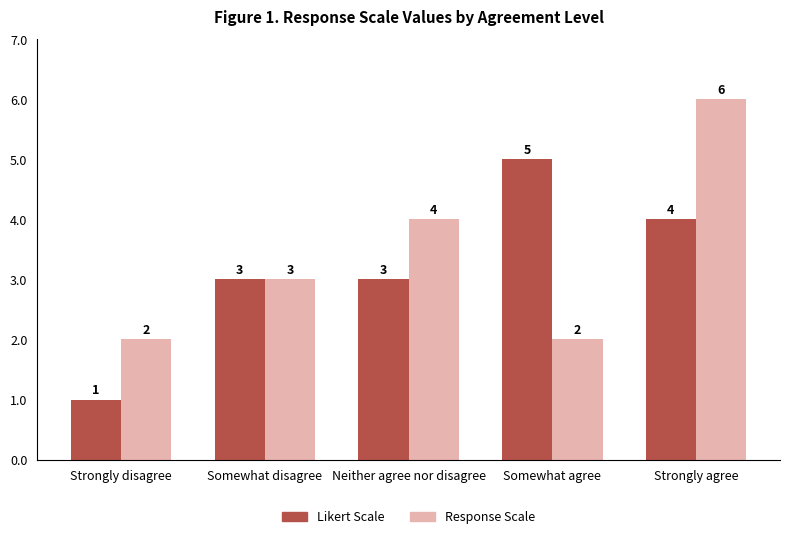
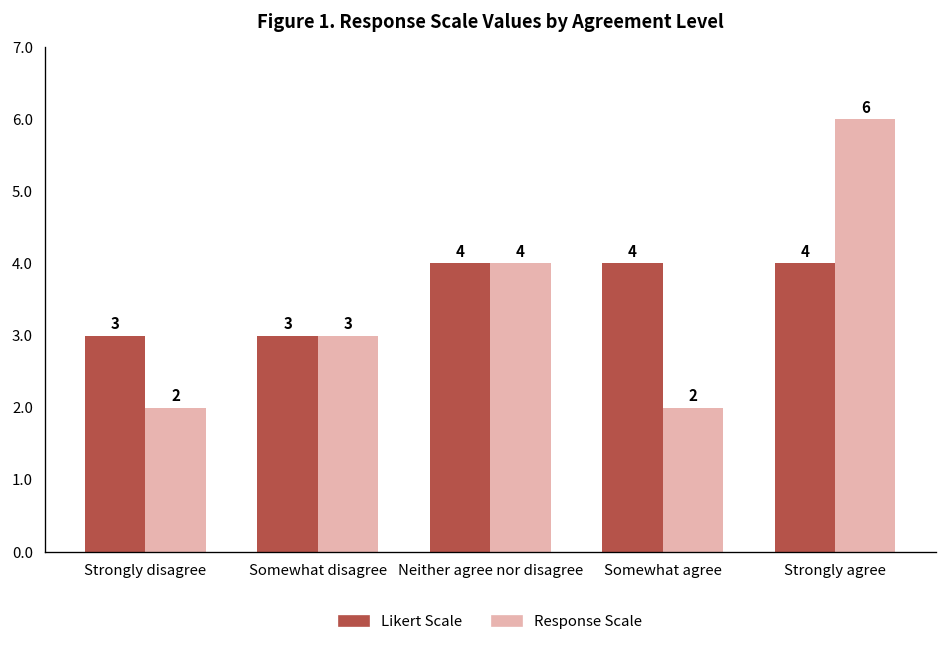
Likert Scale, Strongly disagree: 1 -> 3
Likert Scale, Neither agree nor disagree: 3 -> 4
Likert Scale, Somewhat agree: 5 -> 4
